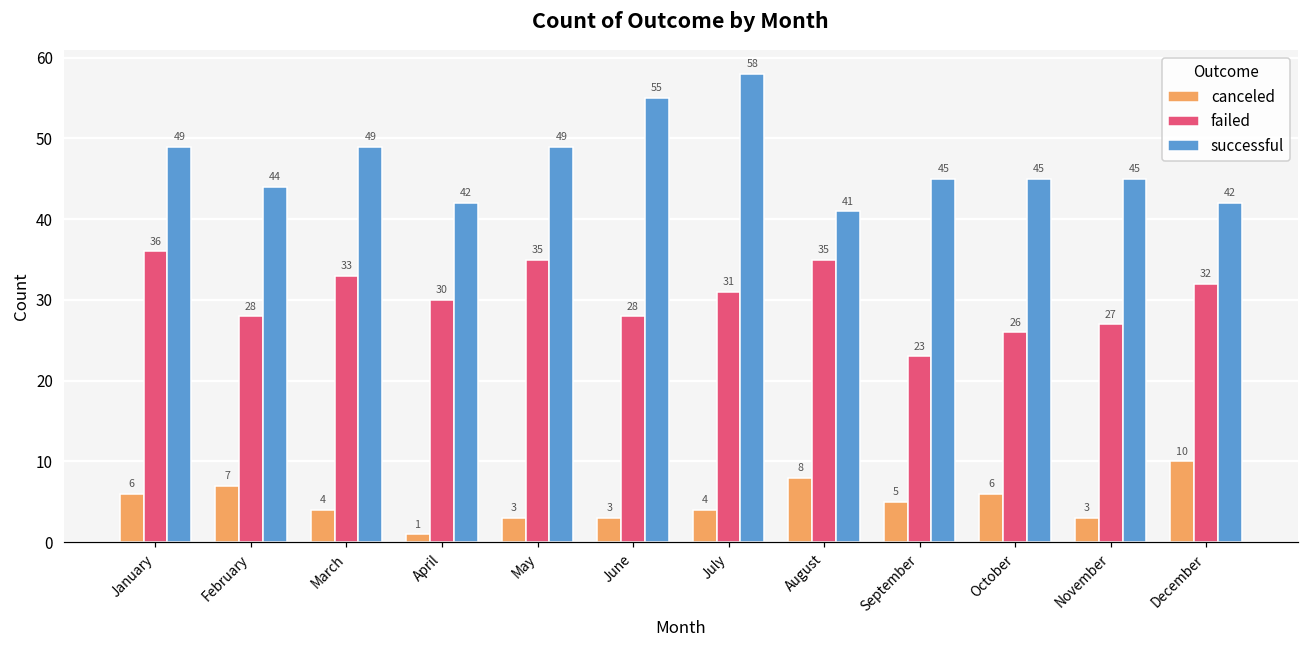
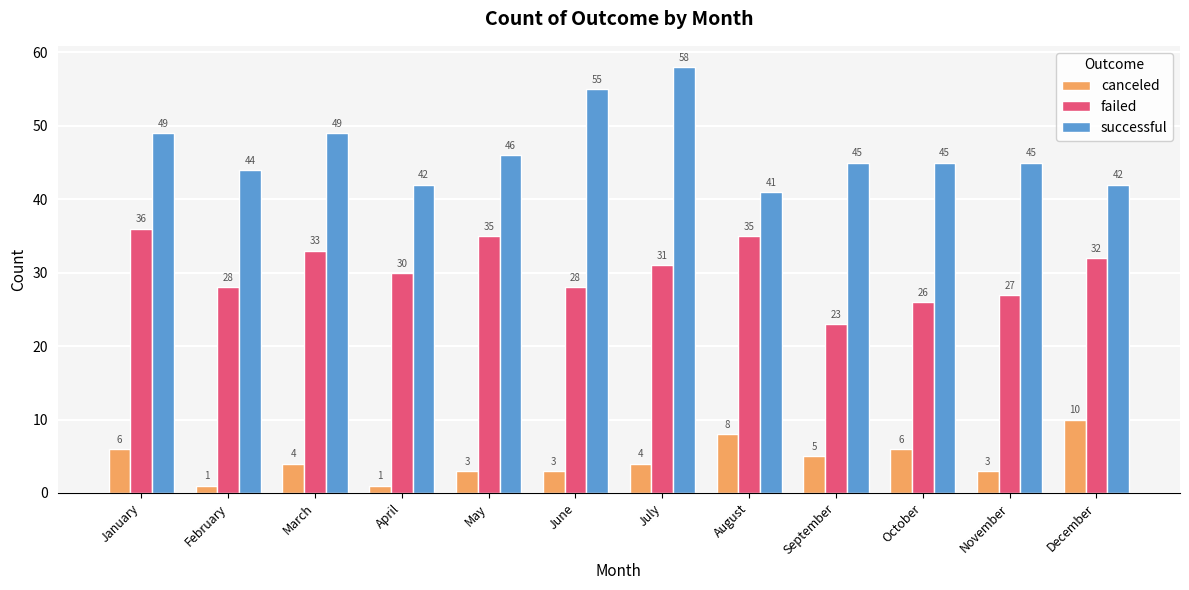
canceled, February: 7 -> 1
successful, May: 49 -> 46
